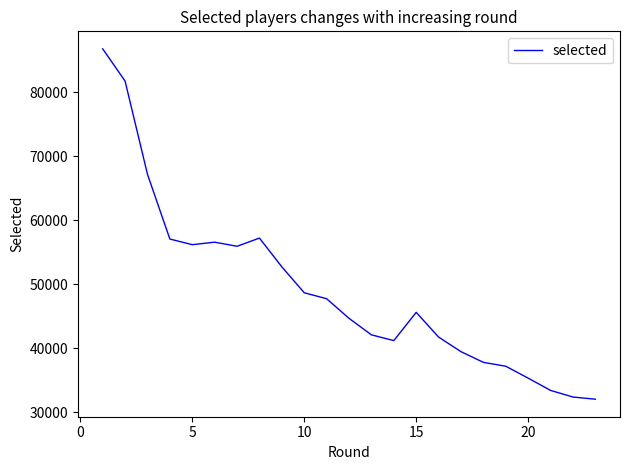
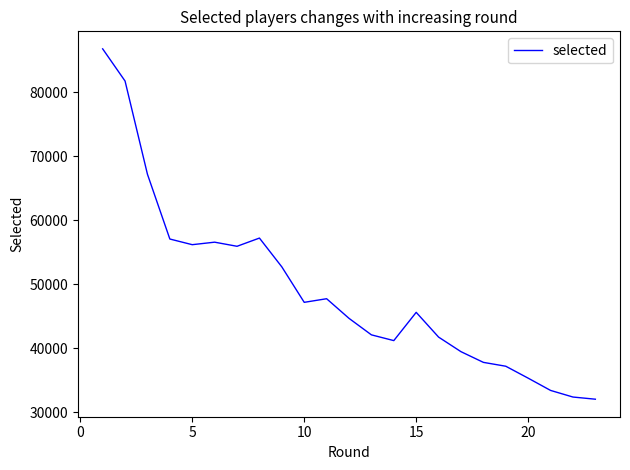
10: 49000 -> 47000
